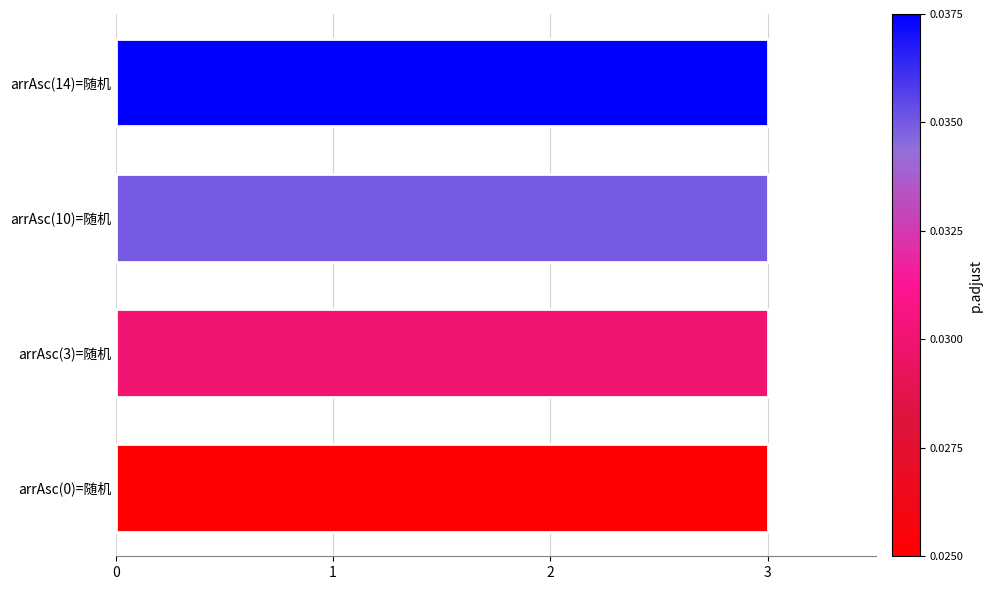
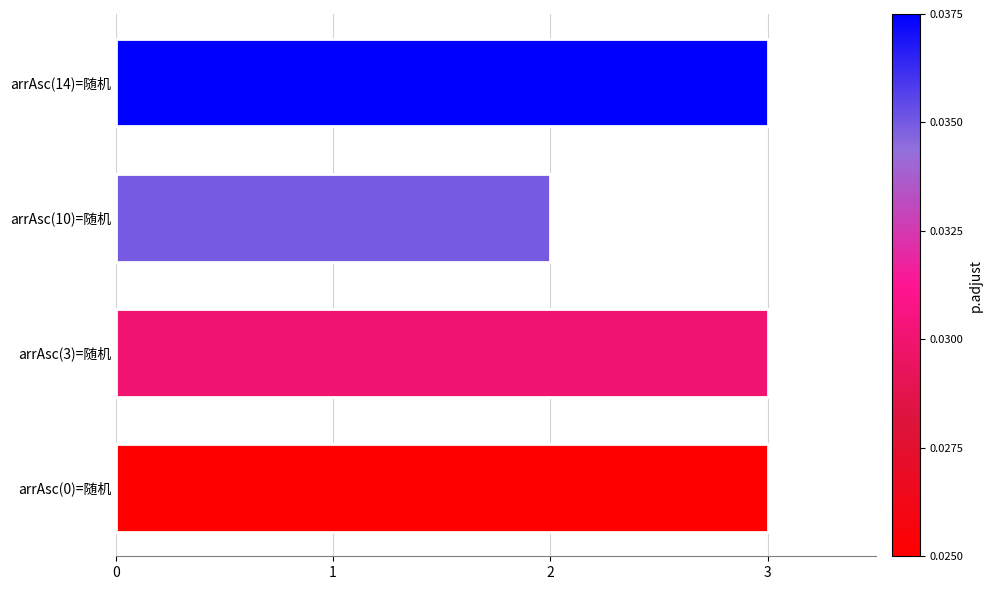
arrAsc(10)=随机: 3 -> 2
